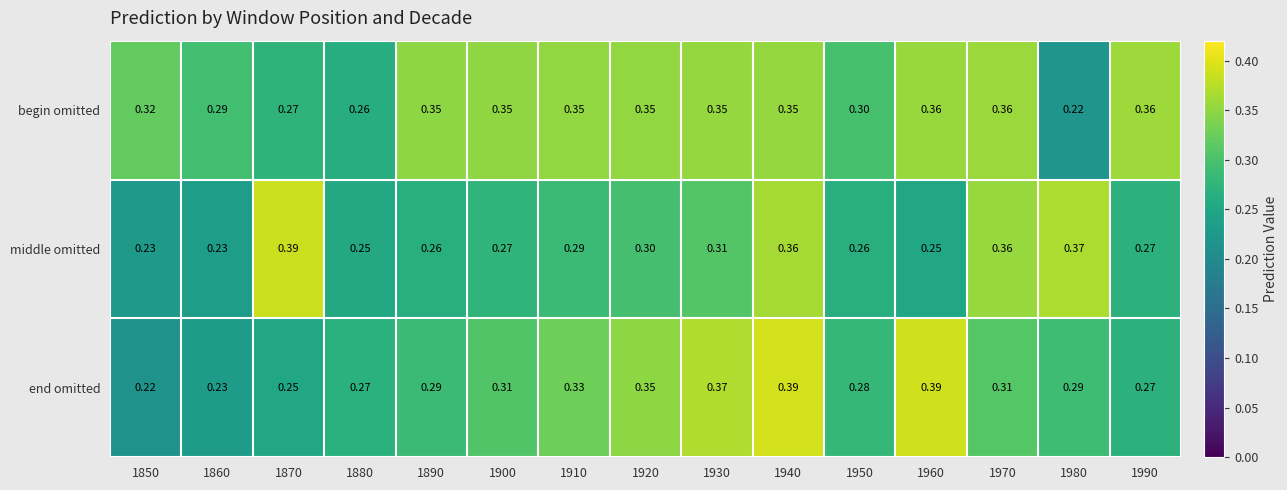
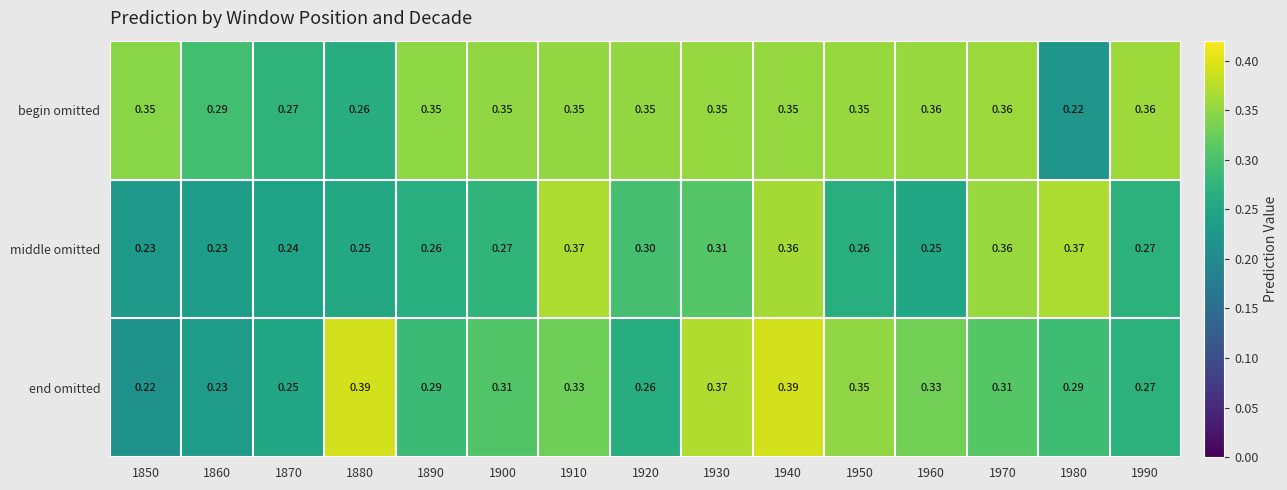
begin omitted, 1850: 0.32 -> 0.35
begin omitted, 1950: 0.30 -> 0.35
middle omitted, 1870: 0.39 -> 0.24
middle omitted, 1910: 0.29 -> 0.37
end omitted, 1880: 0.27 -> 0.39
end omitted, 1920: 0.35 -> 0.26
end omitted, 1950: 0.28 -> 0.35
end omitted, 1960: 0.39 -> 0.33
